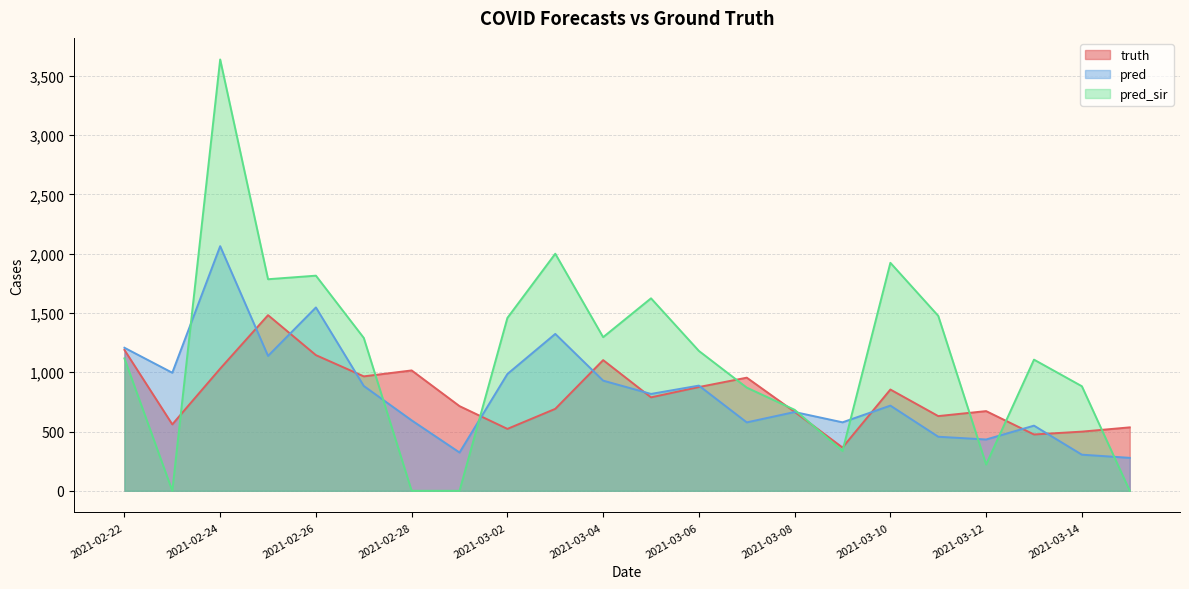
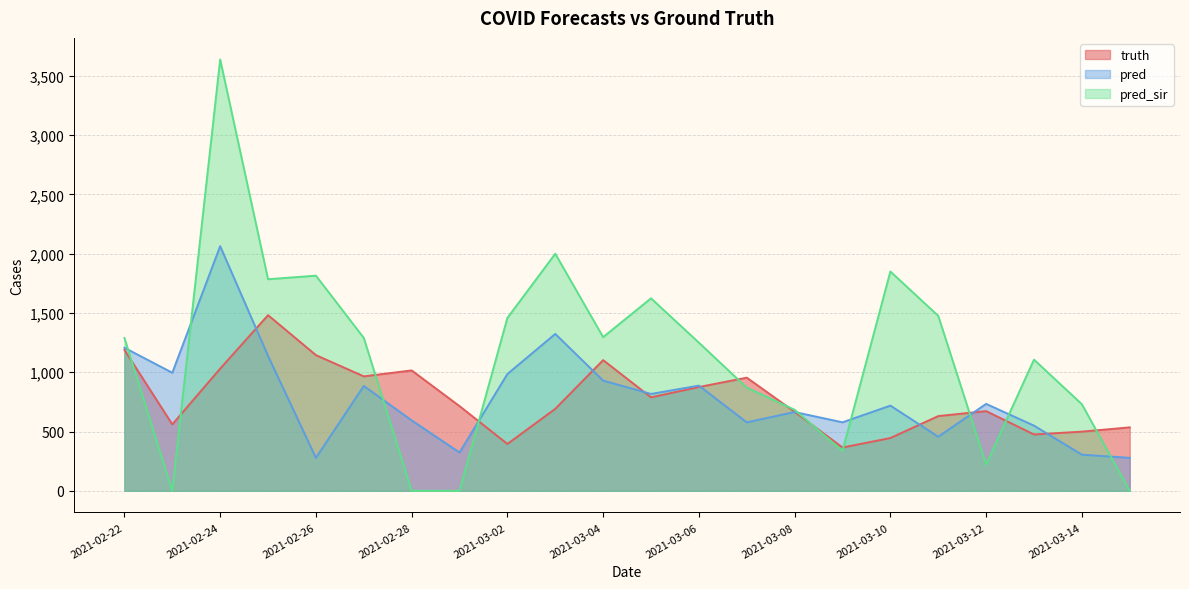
pred_sir, 2021-02-22: 1,120 -> 1,290
pred, 2021-02-26: 1,550 -> 280
truth, 2021-03-02: 520 -> 400
pred_sir, 2021-03-06: 1,180 -> 1,250
truth, 2021-03-10: 850 -> 450
pred_sir, 2021-03-10: 1,920 -> 1,850
pred, 2021-03-12: 430 -> 730
pred_sir, 2021-03-14: 880 -> 730
